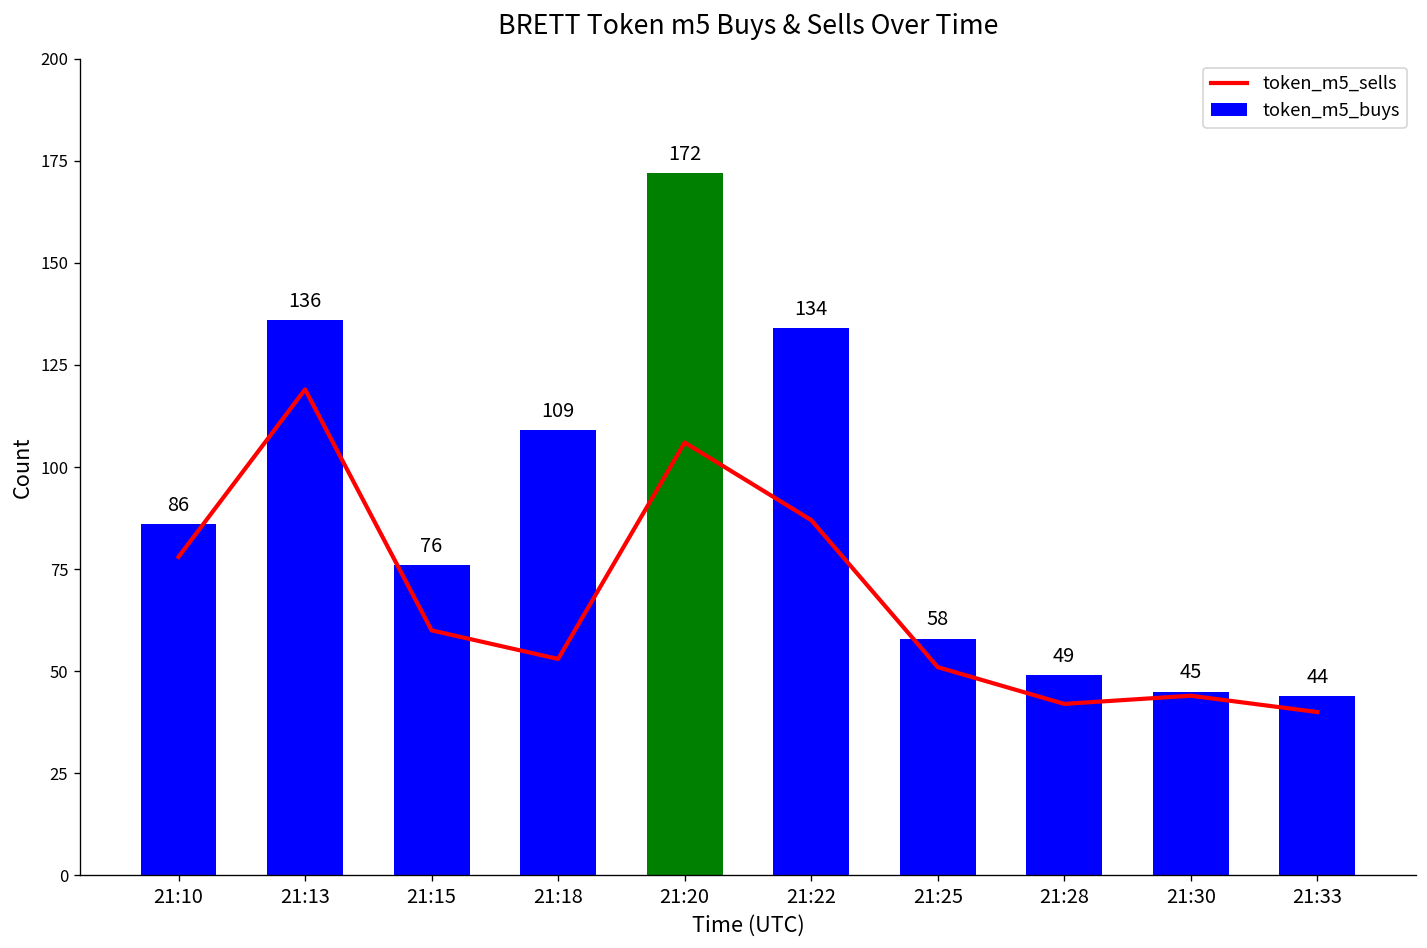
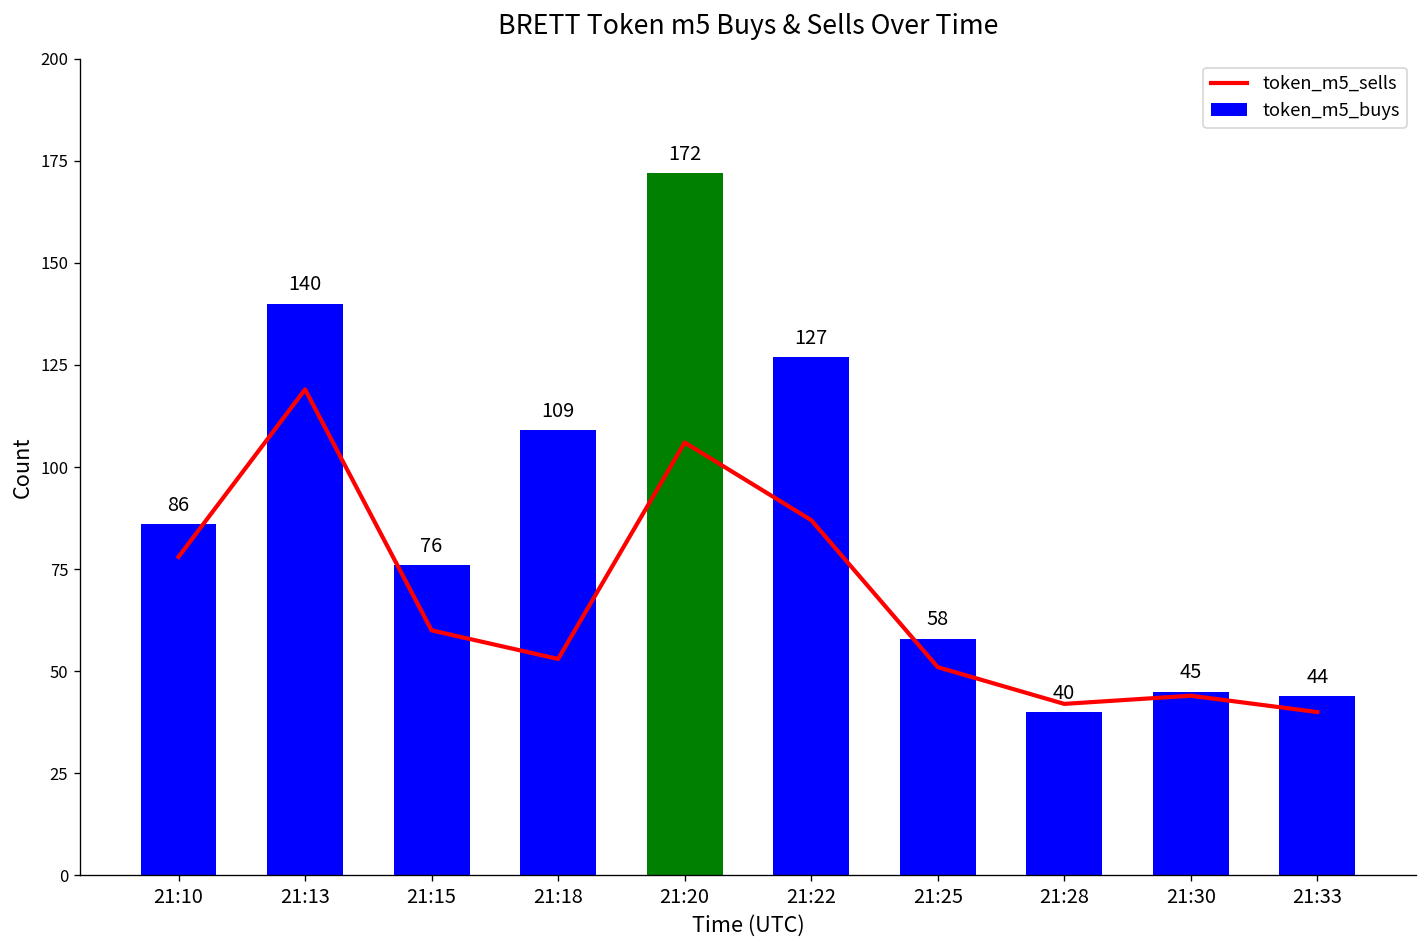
token_m5_buys, 21:13: 136 -> 140
token_m5_buys, 21:22: 134 -> 127
token_m5_buys, 21:28: 49 -> 40
